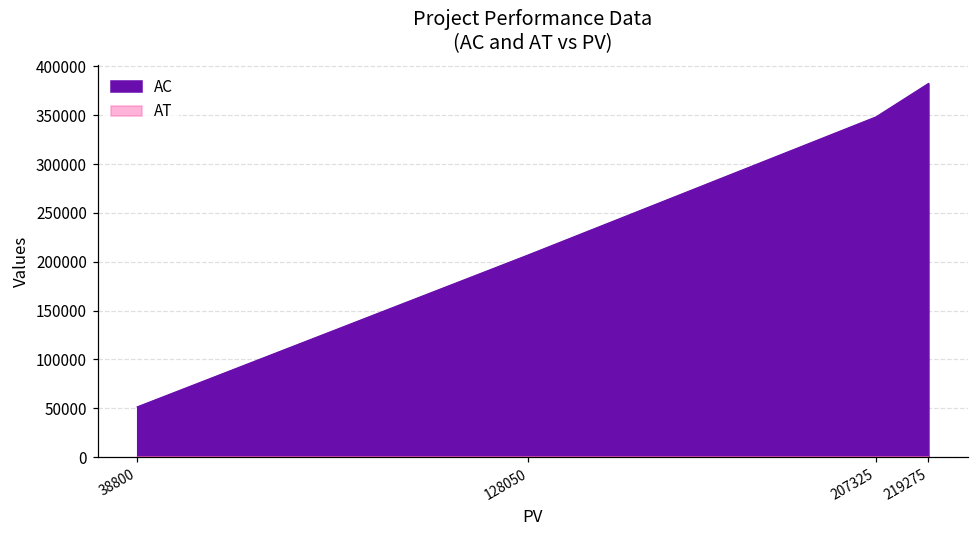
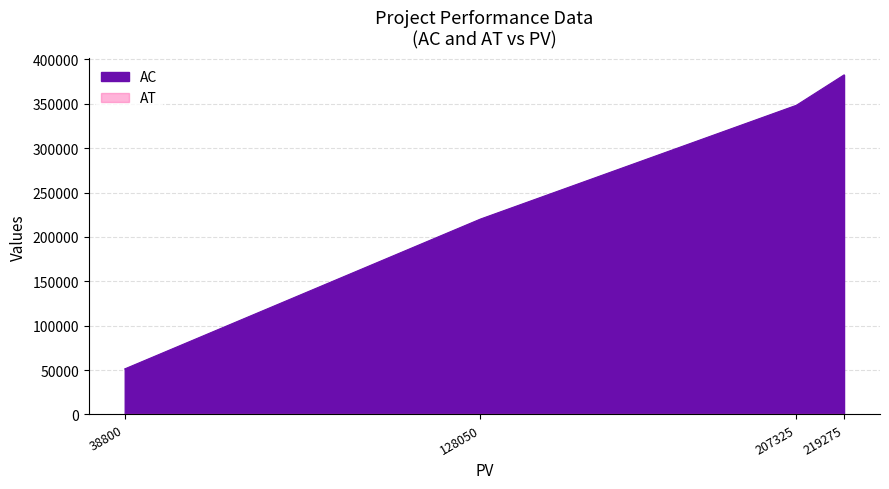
AC, 128050: 210000 -> 220000
